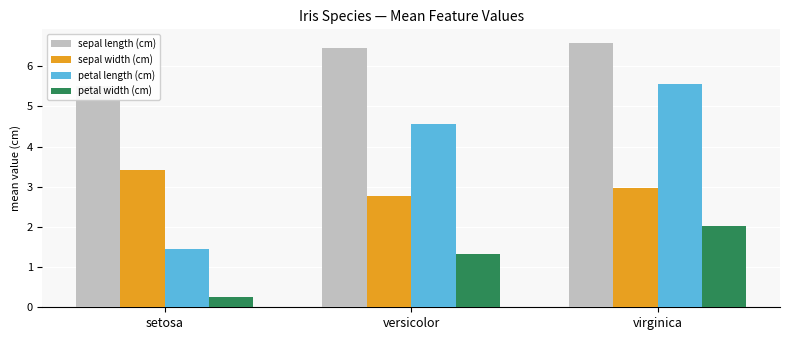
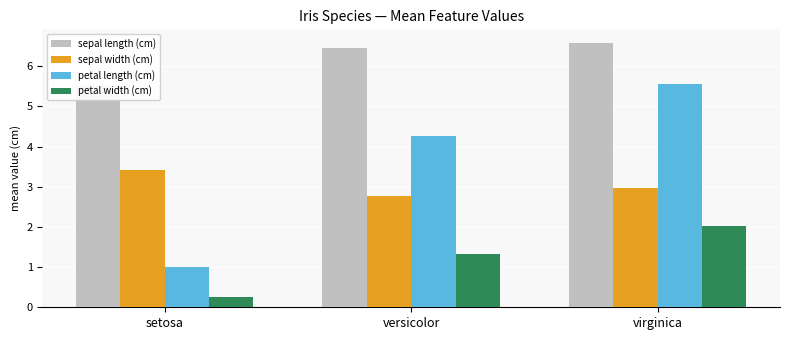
petal length (cm), setosa: 1.5 -> 1.0
petal length (cm), versicolor: 4.6 -> 4.3
